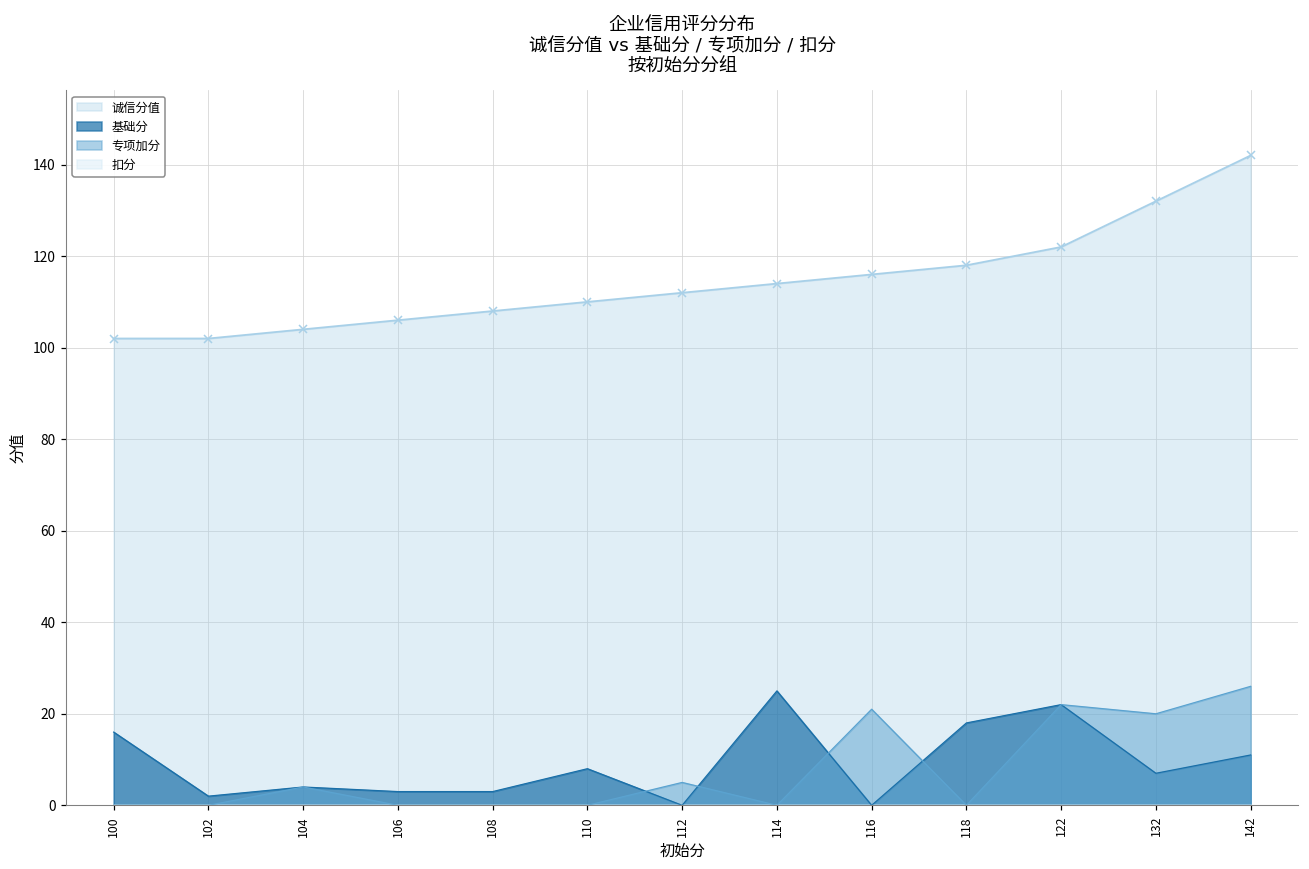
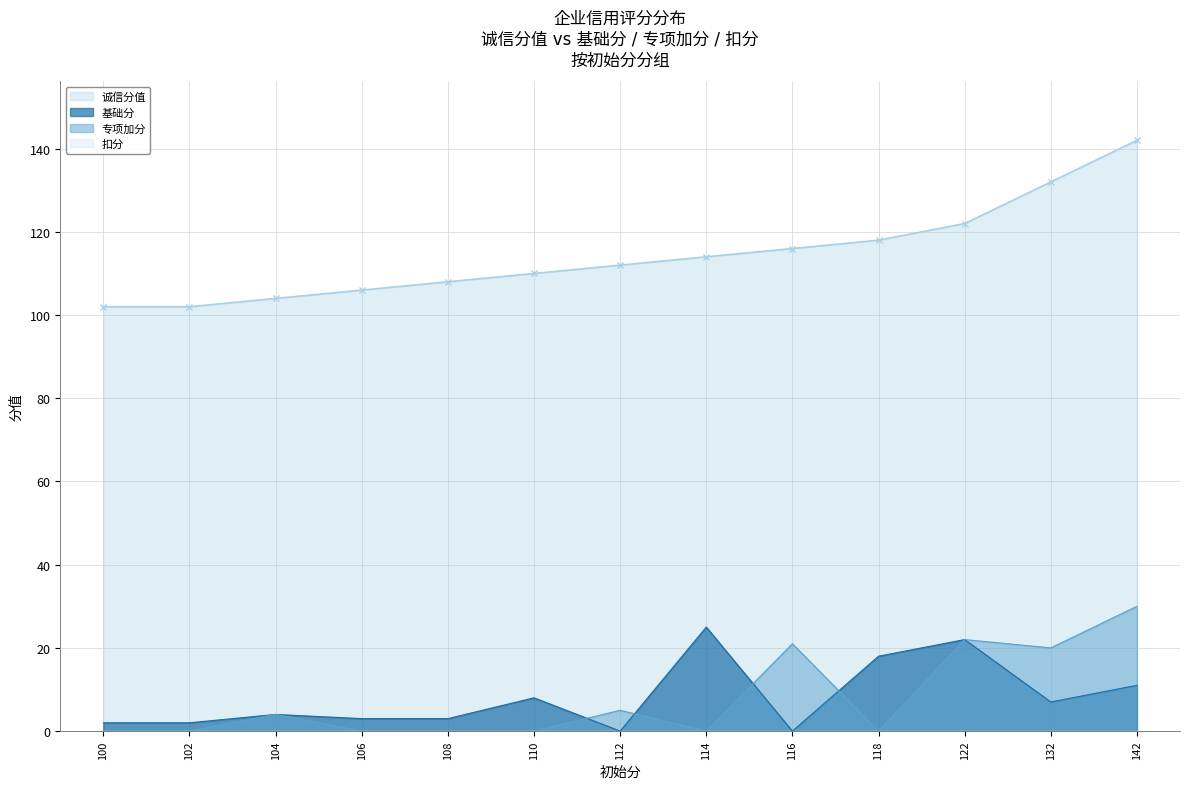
基础分, 100: 16 -> 2
专项加分, 142: 26 -> 30
